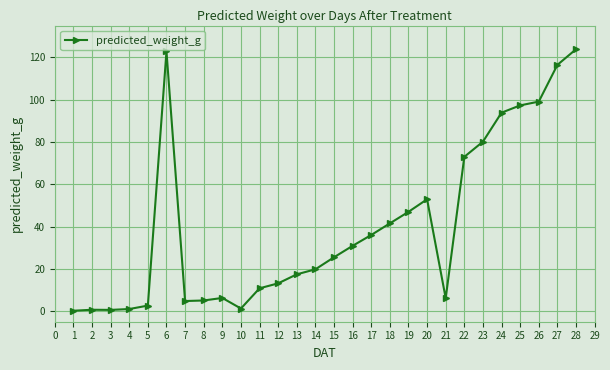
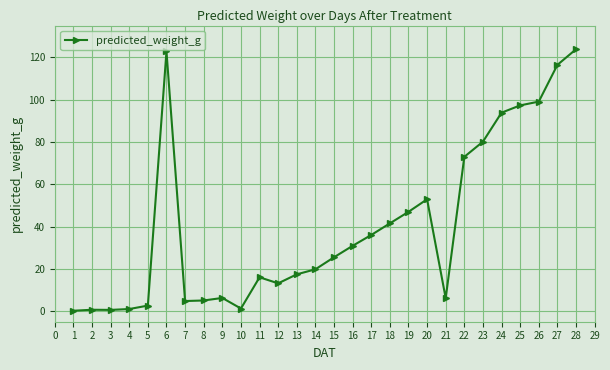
11: 11 -> 16
